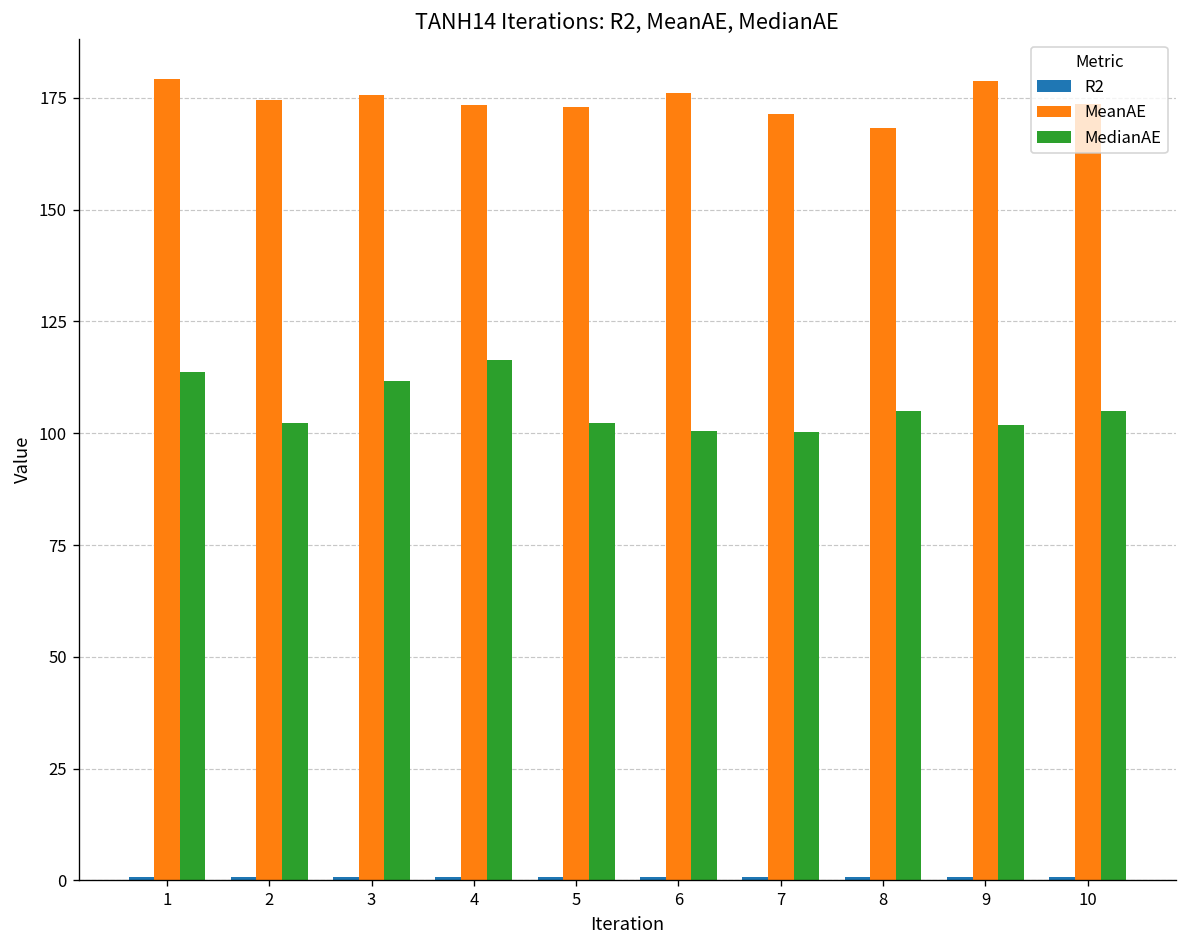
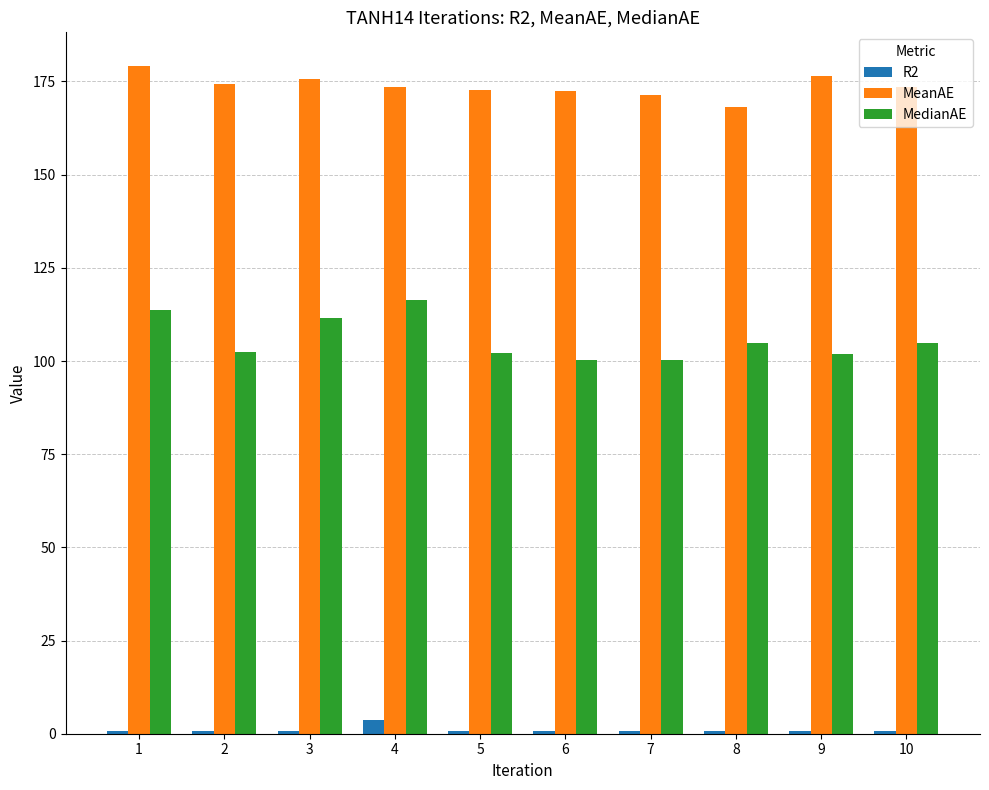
R2, 4: 1 -> 4
MeanAE, 6: 176 -> 173
MeanAE, 9: 179 -> 177
